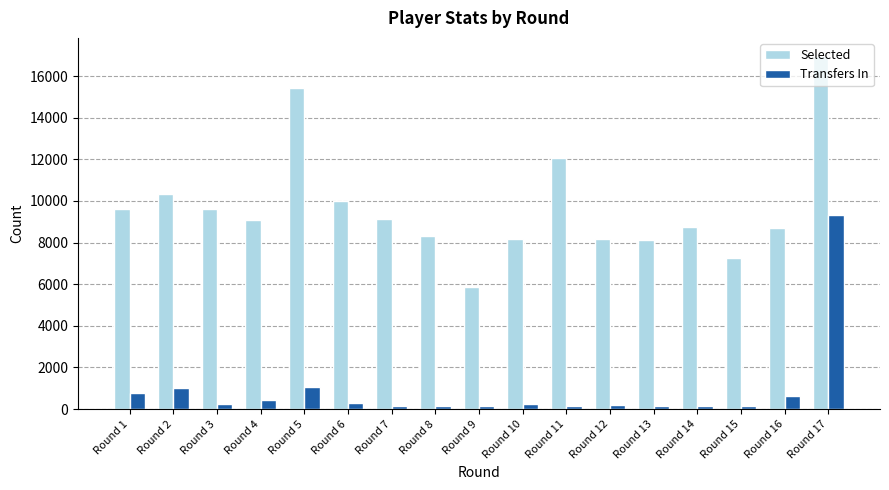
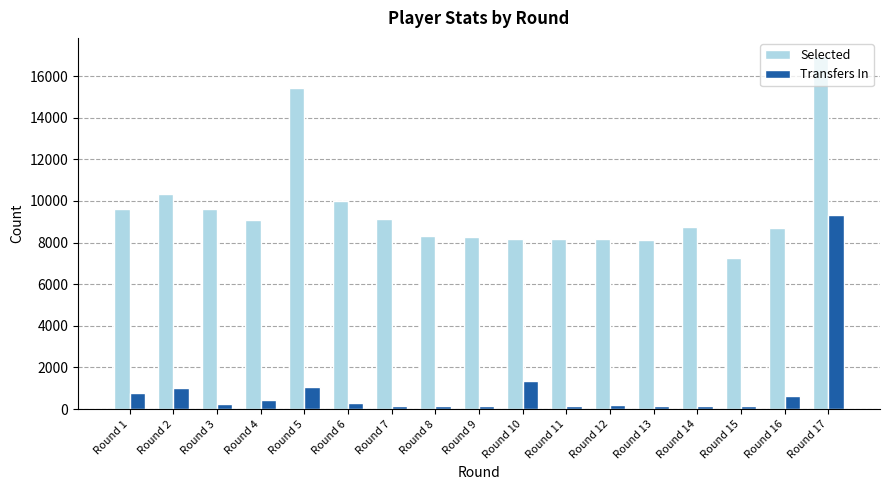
Selected, Round 9: 5900 -> 8300
Transfers In, Round 10: 200 -> 1300
Selected, Round 11: 12100 -> 8100
